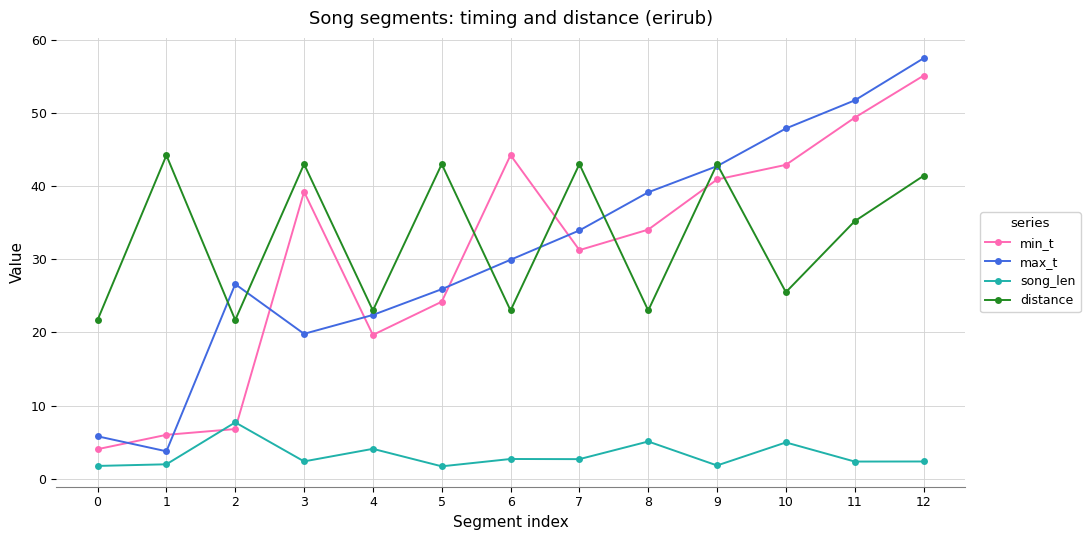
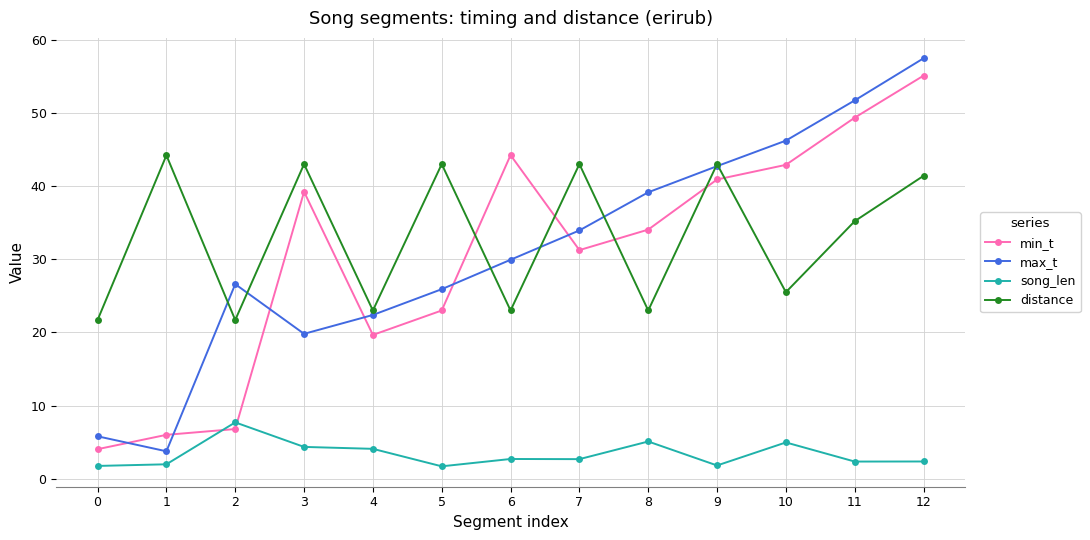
song_len, 3: 2 -> 4
min_t, 5: 24 -> 23
max_t, 10: 48 -> 46
